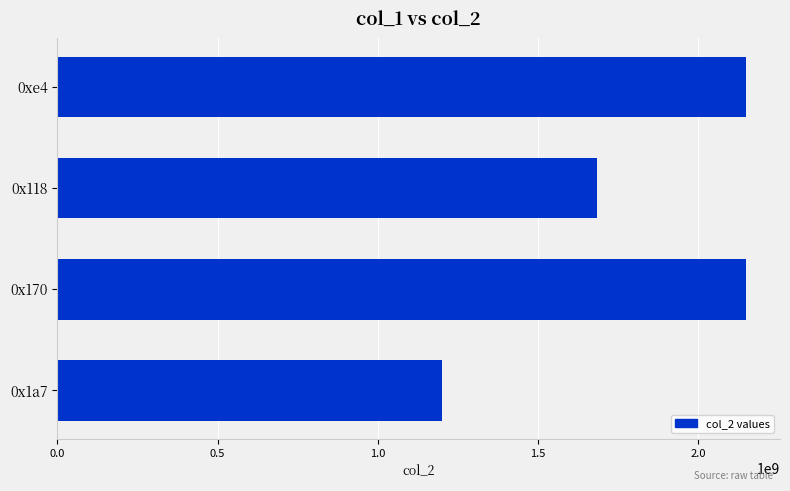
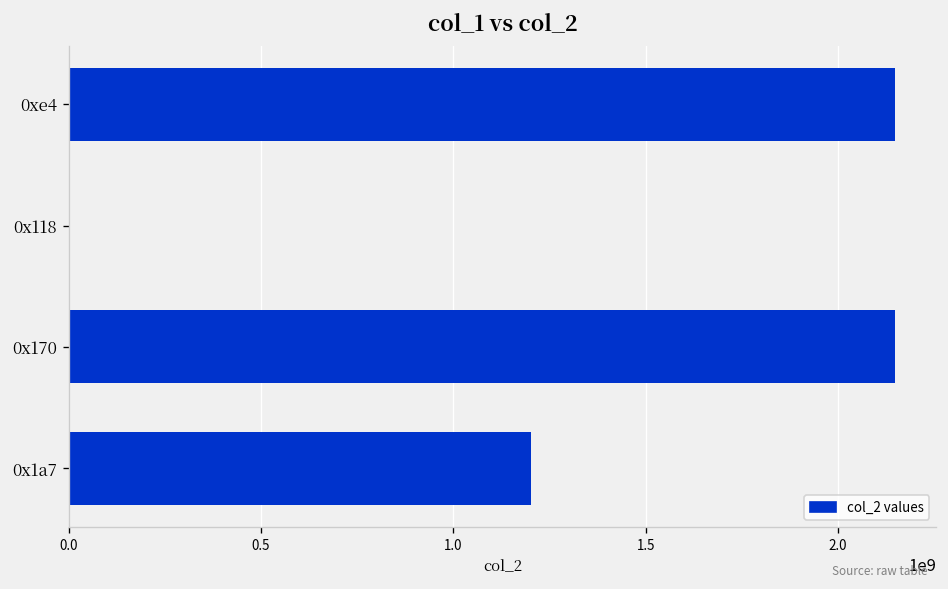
0x118: 1680000000 -> 0
